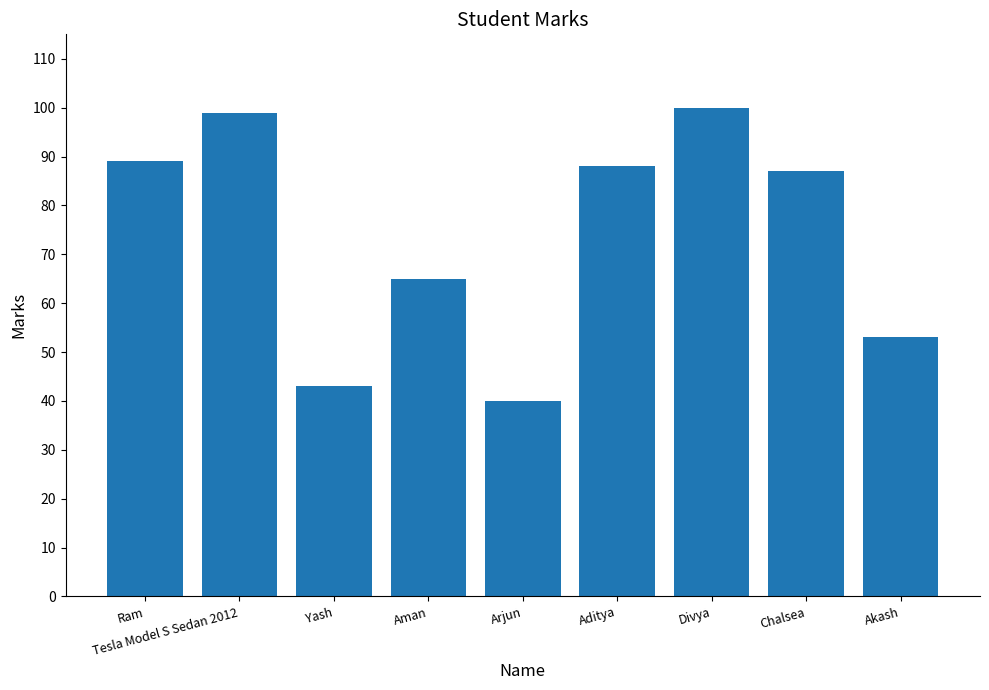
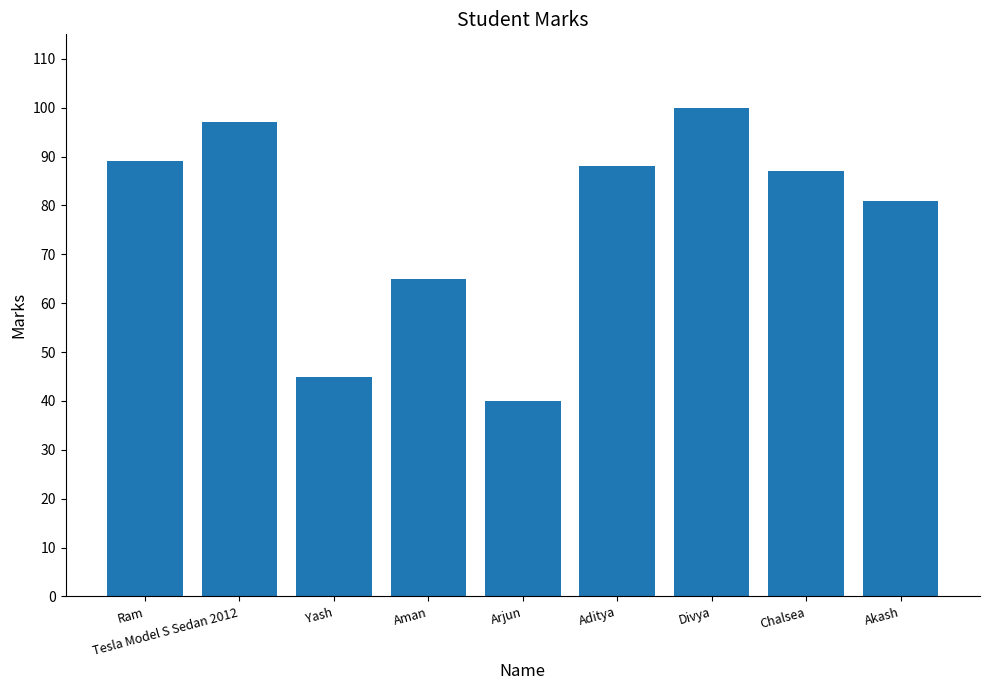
Tesla Model S Sedan 2012: 99 -> 97
Yash: 43 -> 45
Akash: 53 -> 81
